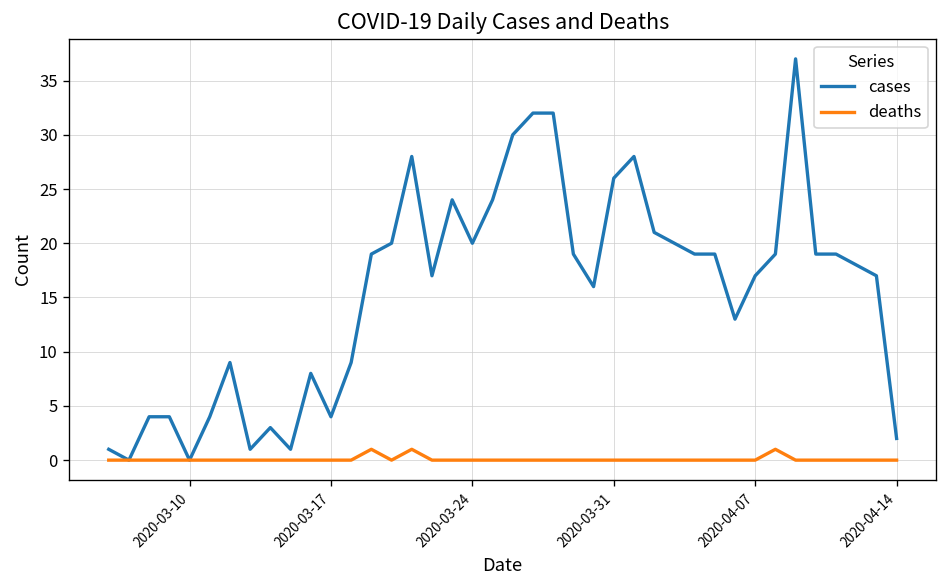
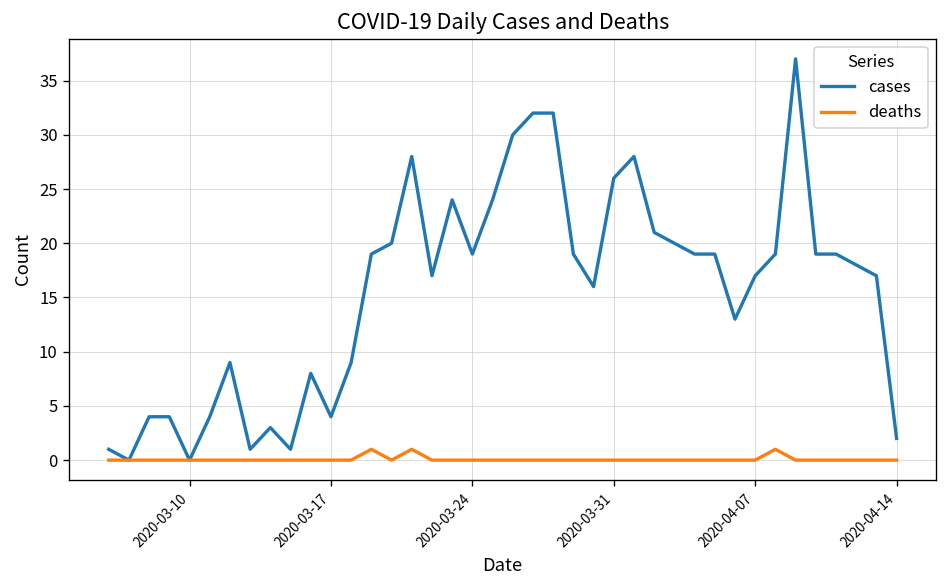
cases, 2020-03-24: 20 -> 19
